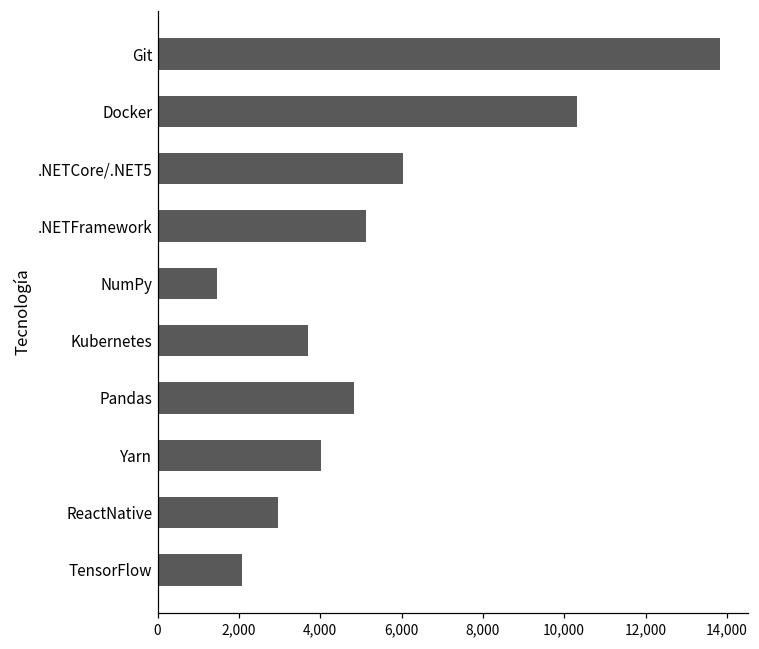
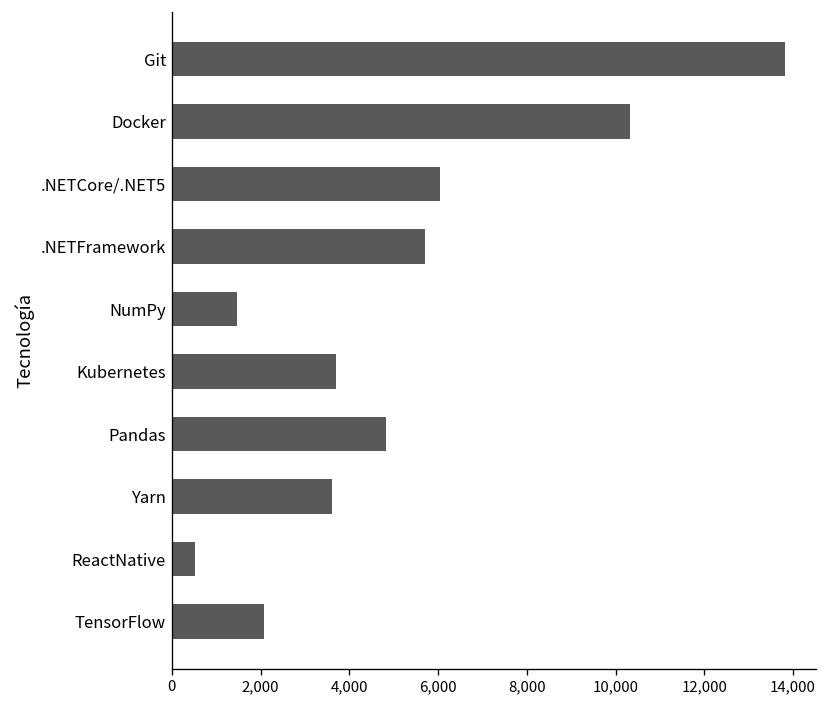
.NETFramework: 5,100 -> 5,700
Yarn: 4,000 -> 3,600
ReactNative: 3,000 -> 500
